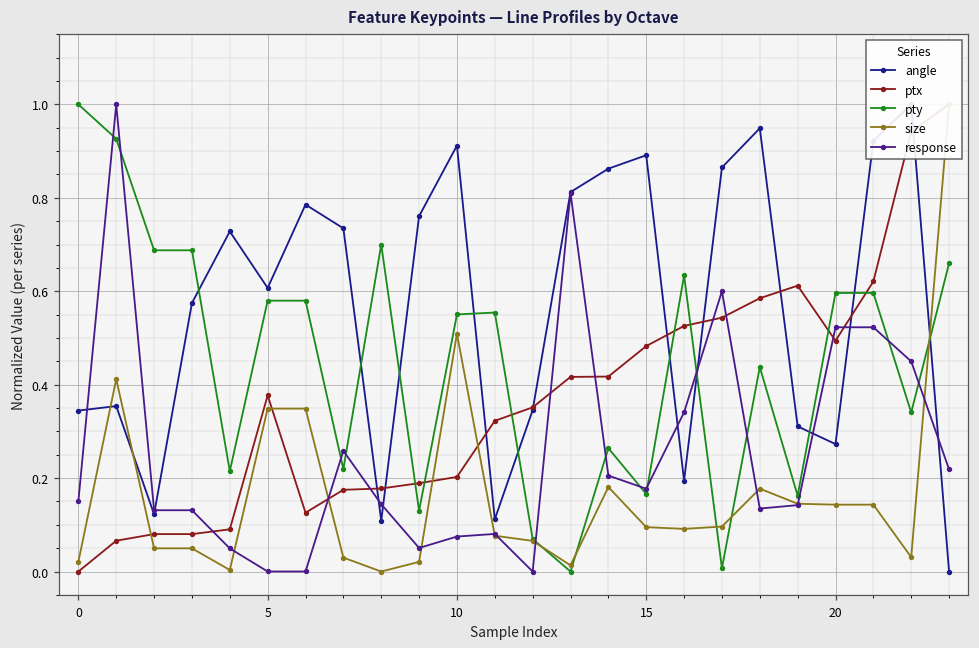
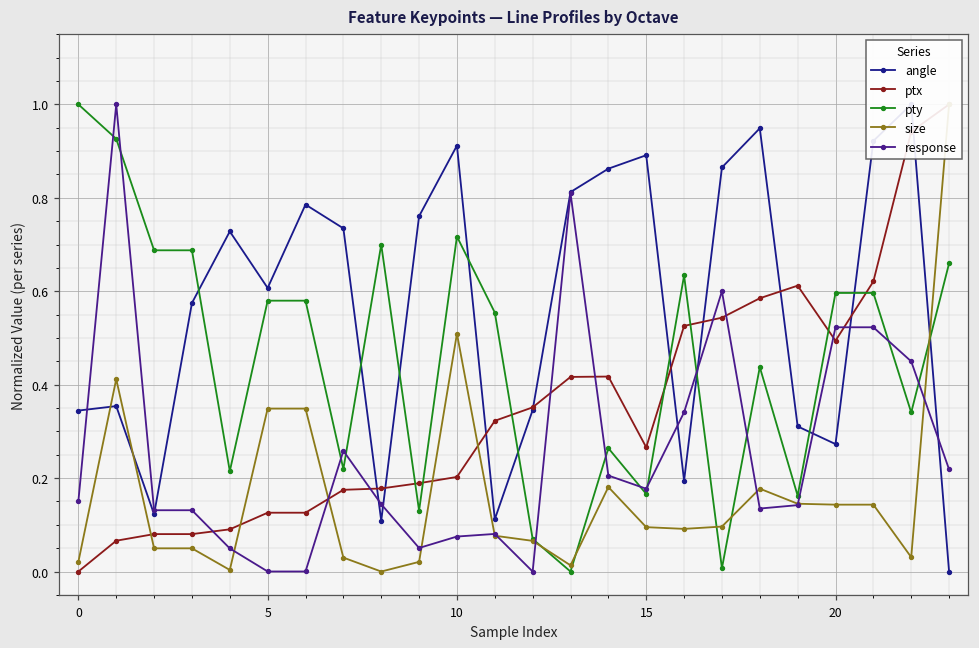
ptx, 5: 0.38 -> 0.13
pty, 10: 0.55 -> 0.72
ptx, 15: 0.48 -> 0.27
